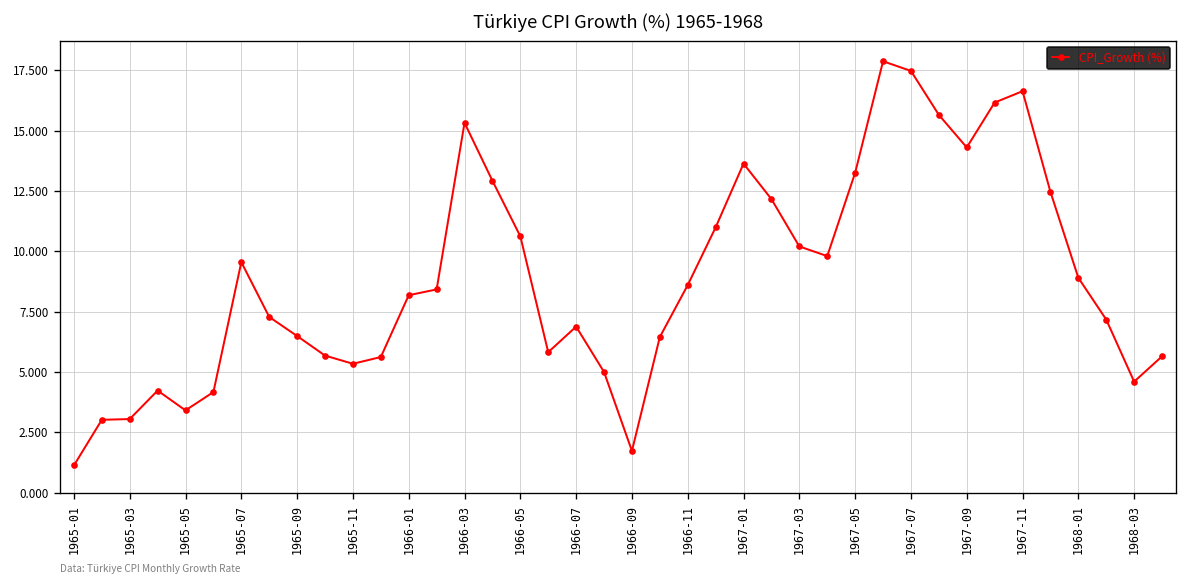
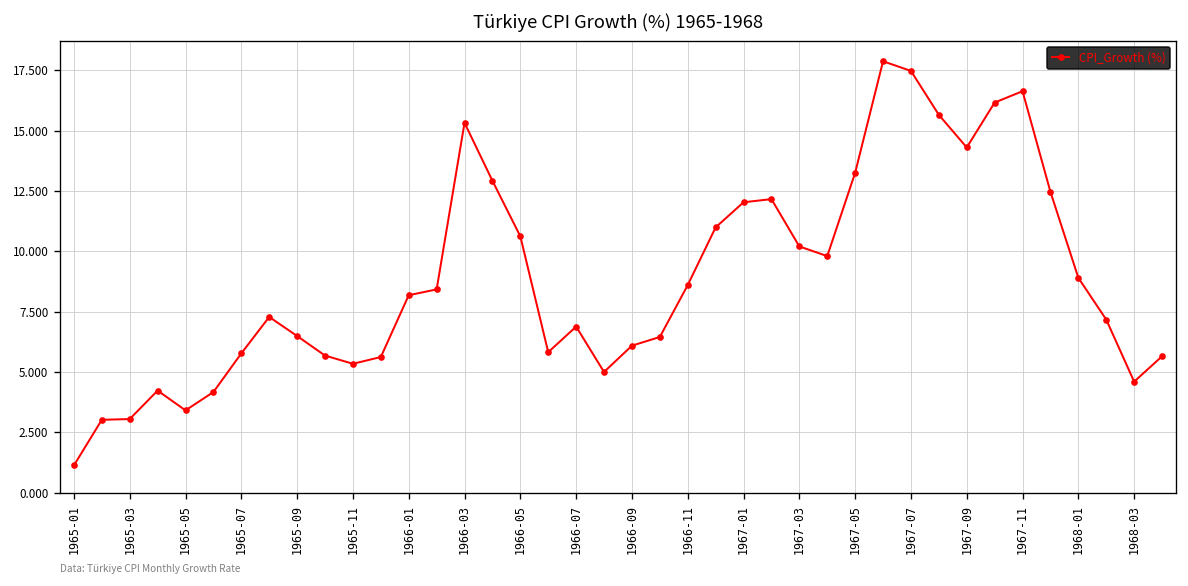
1965-07: 9.6 -> 5.8
1966-09: 1.7 -> 6.1
1967-01: 13.6 -> 12.0
